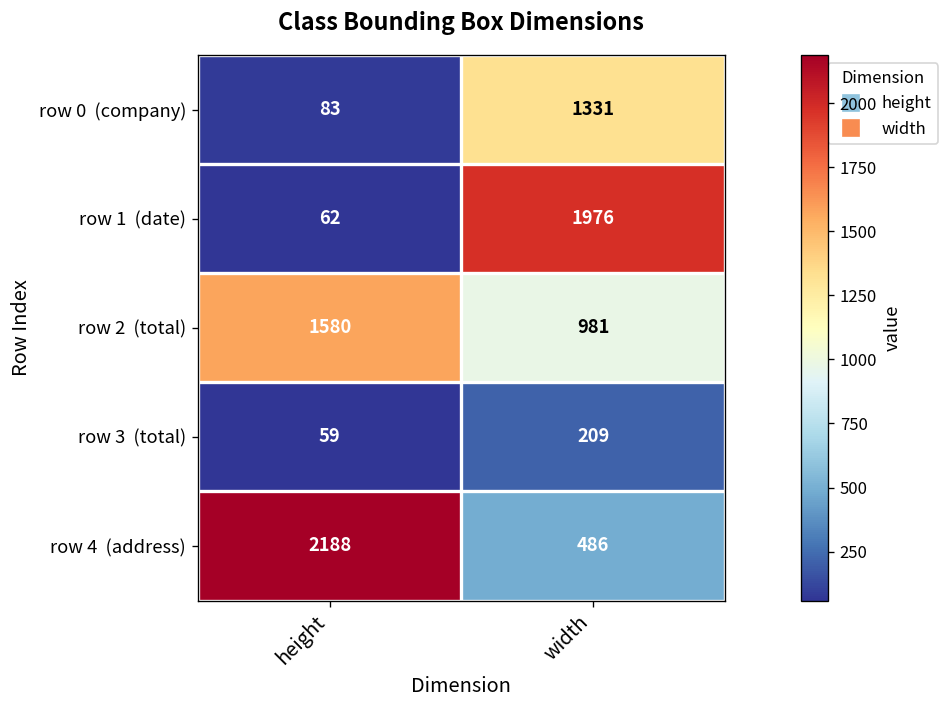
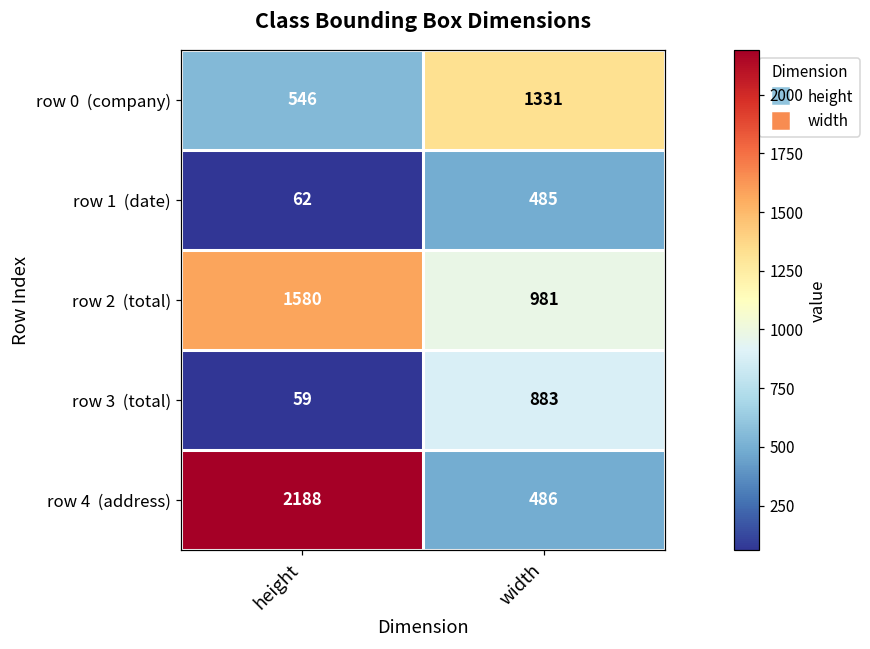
row 0 (company), height: 83 -> 546
row 1 (date), width: 1976 -> 485
row 3 (total), width: 209 -> 883
